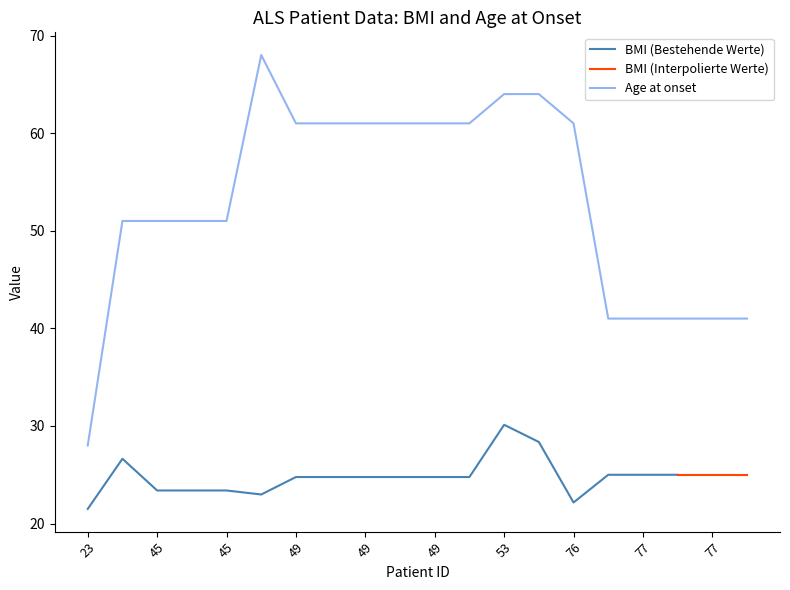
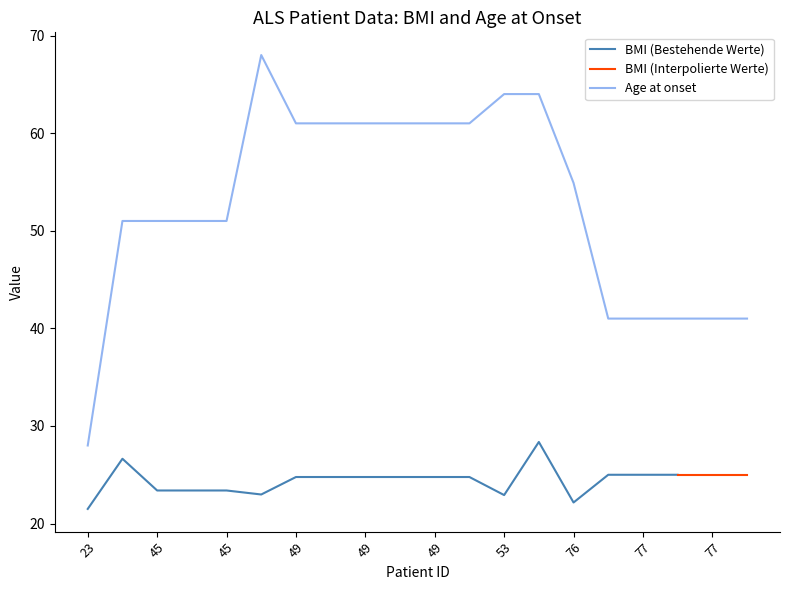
BMI (Bestehende Werte), 53: 30 -> 23
Age at onset, 76: 61 -> 55
